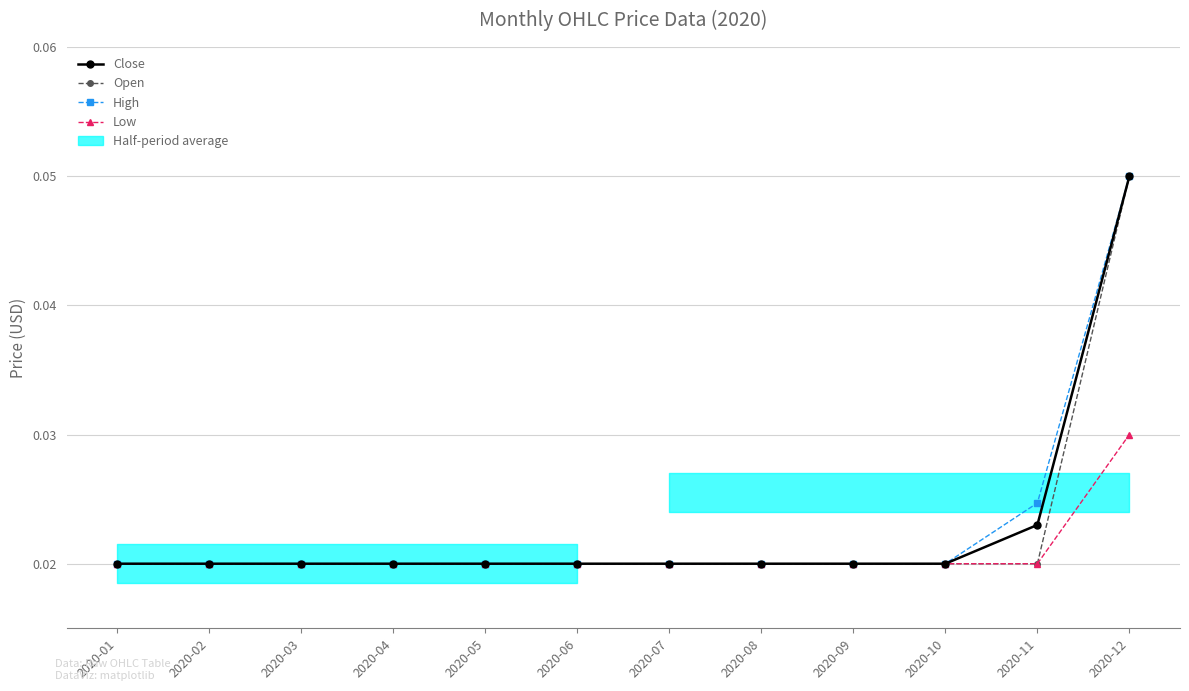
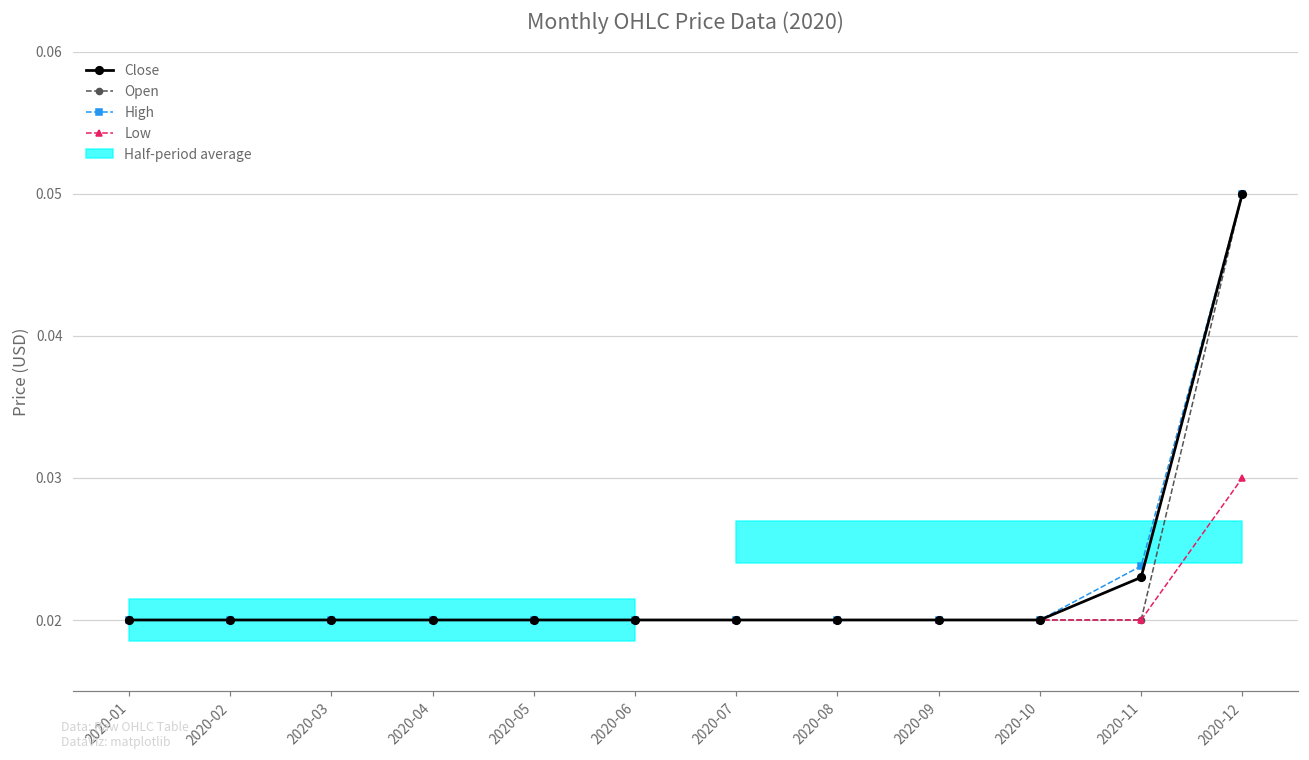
High, 2020-11: 0.0247 -> 0.0238
